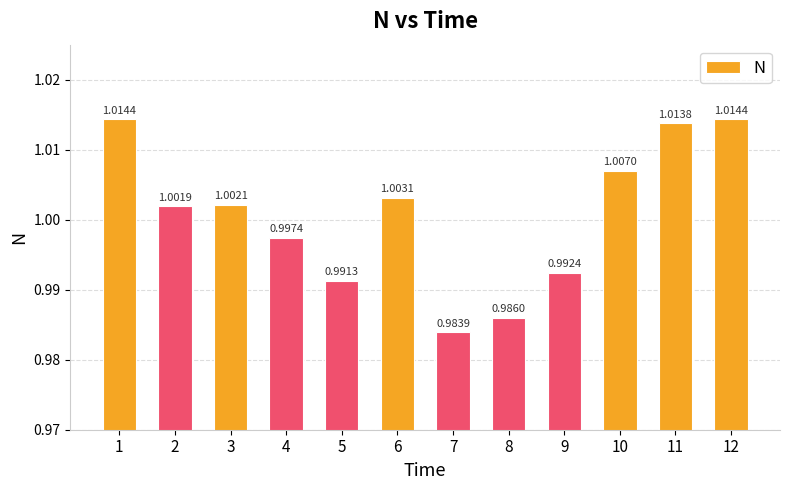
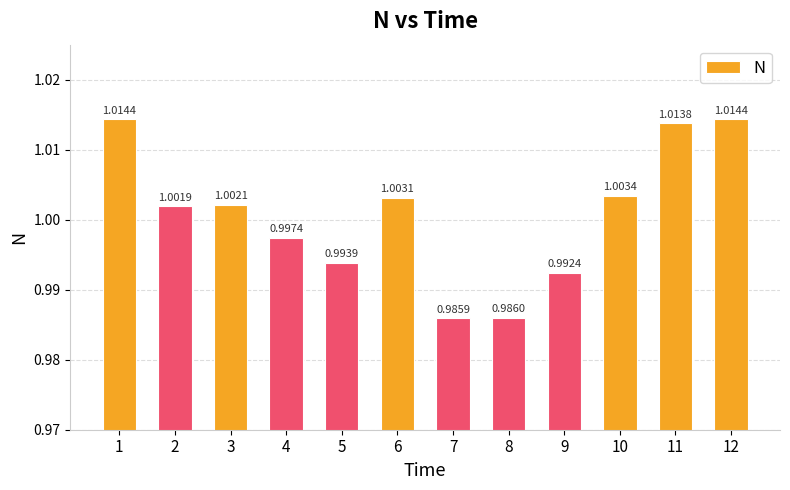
5: 0.9913 -> 0.9939
7: 0.9839 -> 0.9859
10: 1.0070 -> 1.0034
